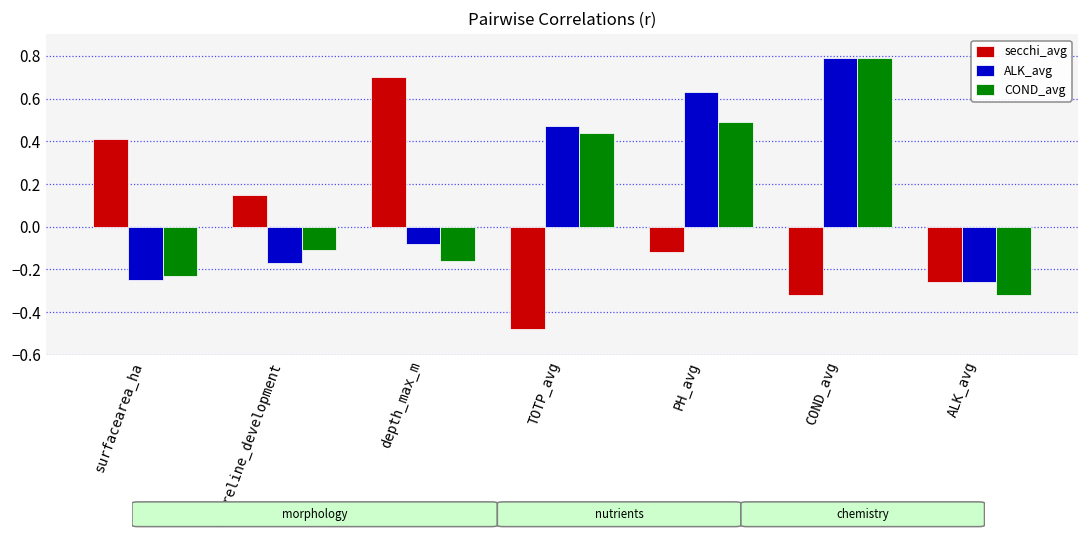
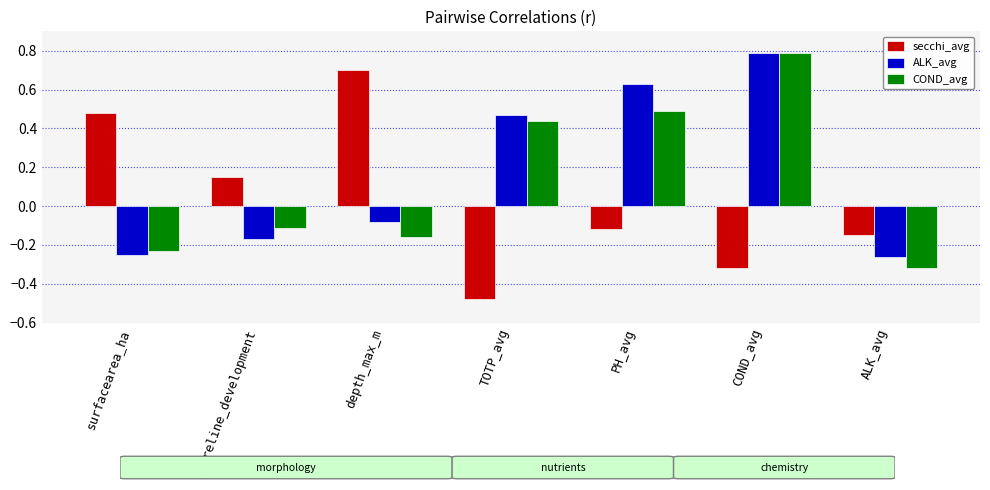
secchi_avg, surfacearea_ha: 0.41 -> 0.48
secchi_avg, ALK_avg: -0.26 -> -0.15
